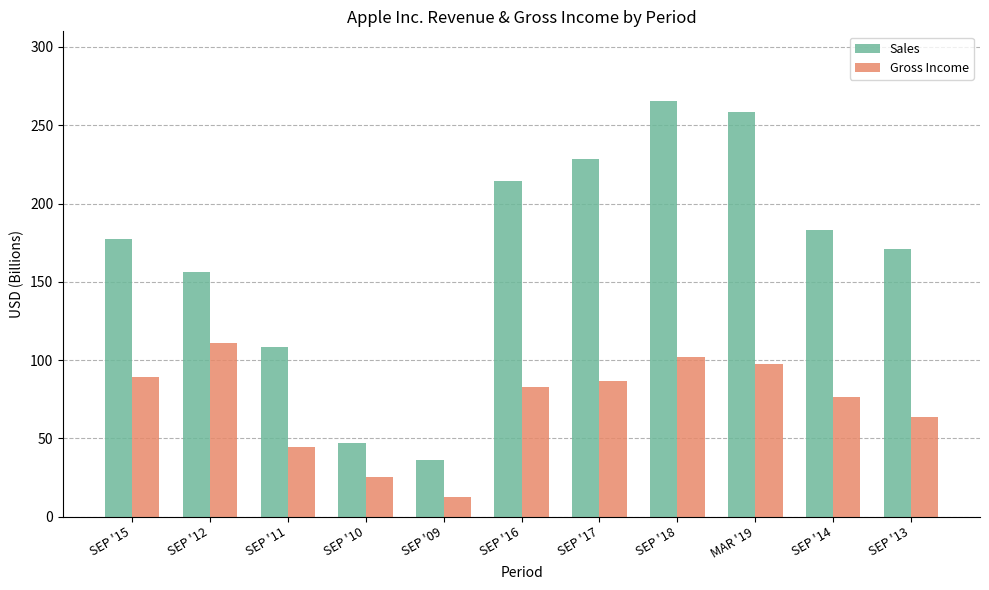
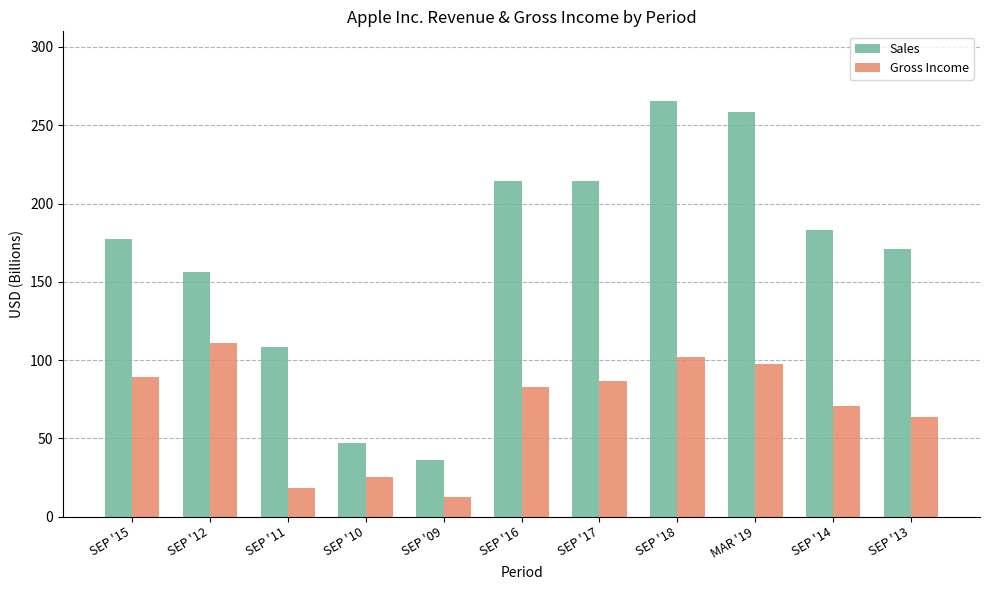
Gross Income, SEP '11: 45 -> 18
Sales, SEP '17: 229 -> 214
Gross Income, SEP '14: 77 -> 71
